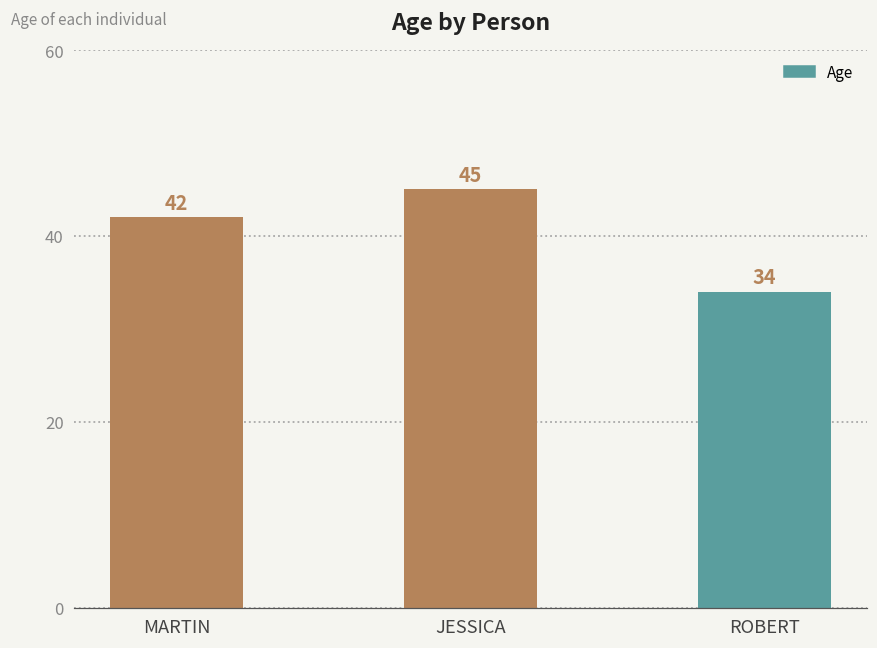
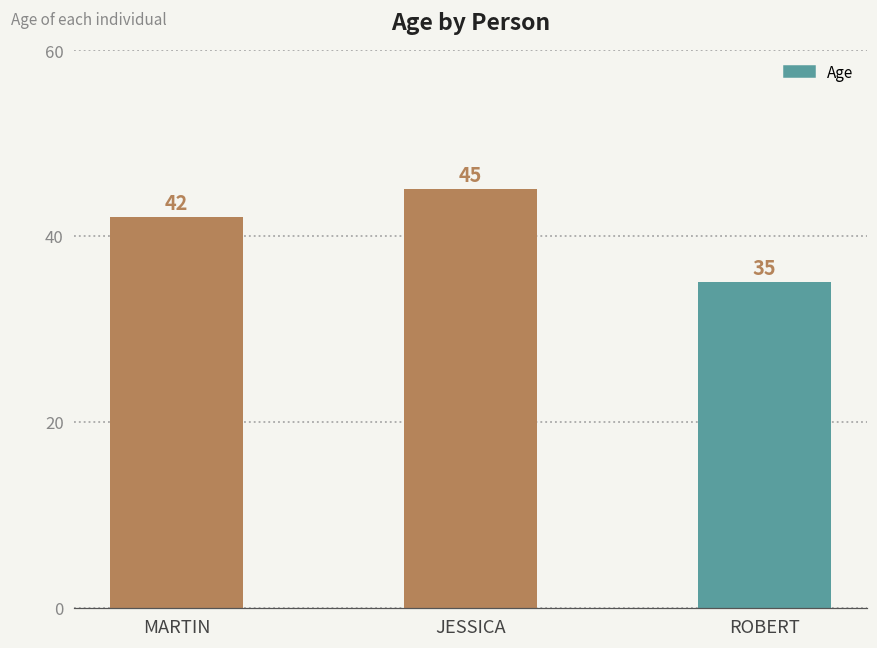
ROBERT: 34 -> 35
